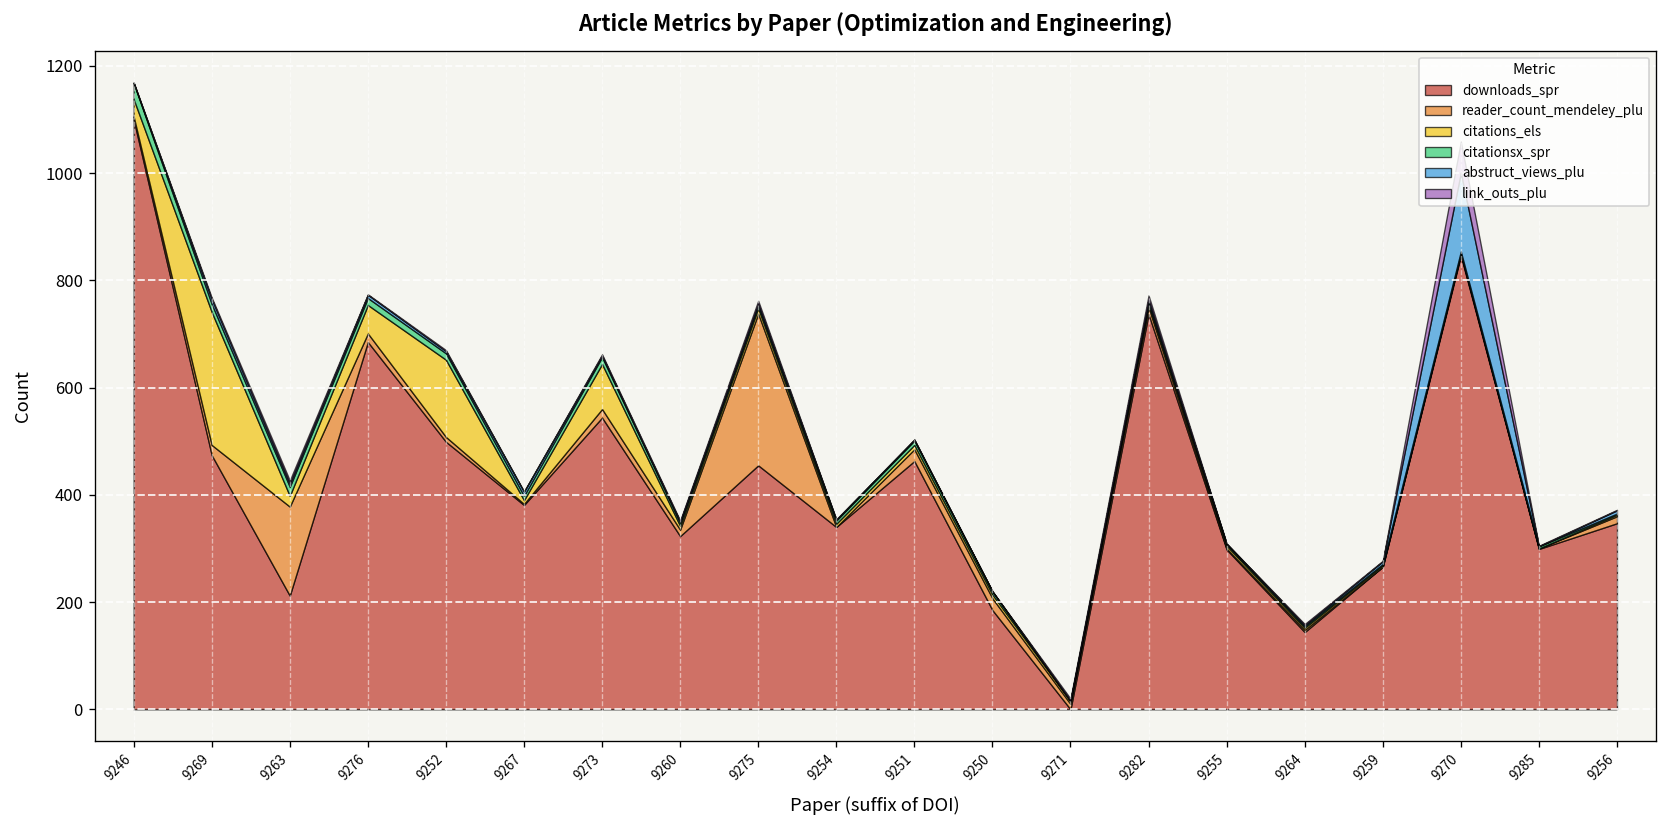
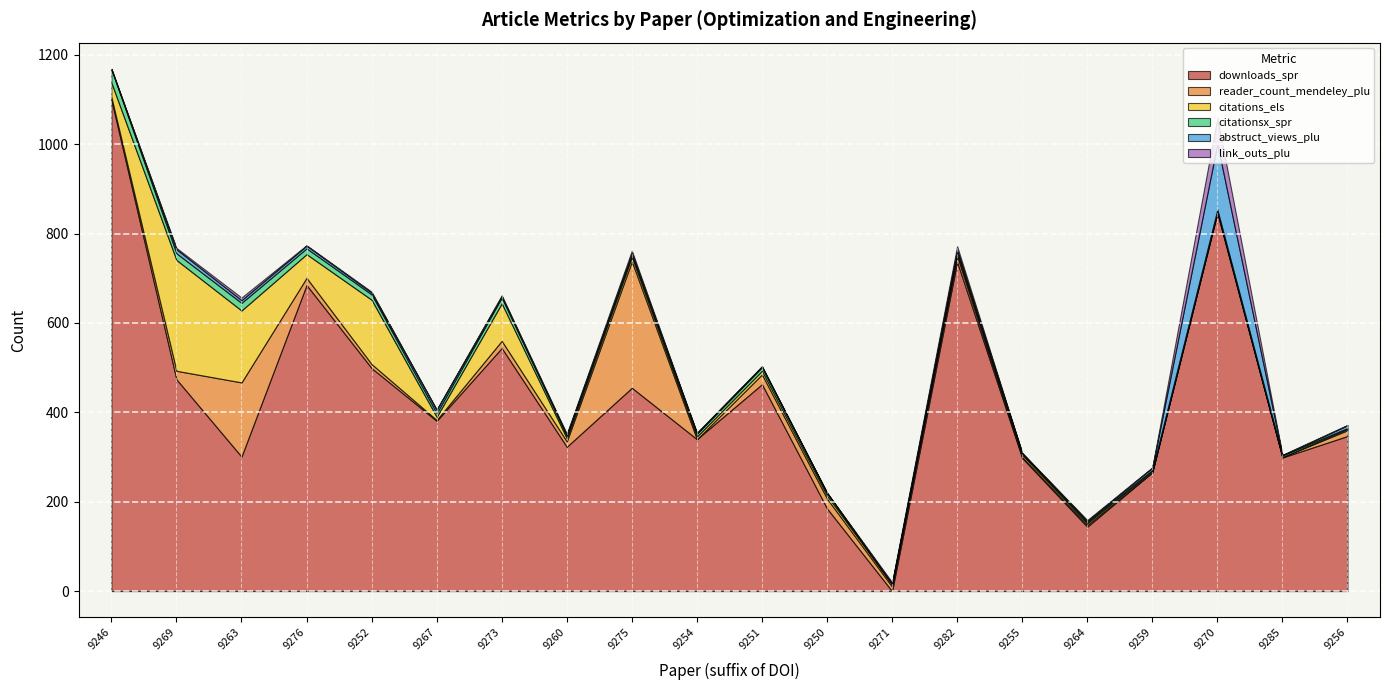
downloads_spr, 9263: 210 -> 300
citations_els, 9263: 20 -> 160
